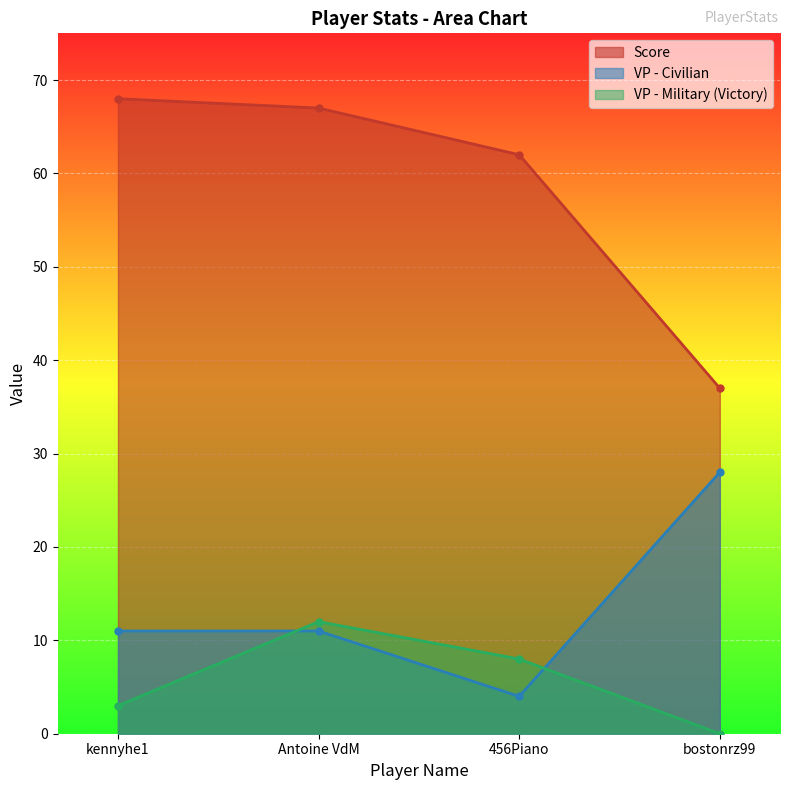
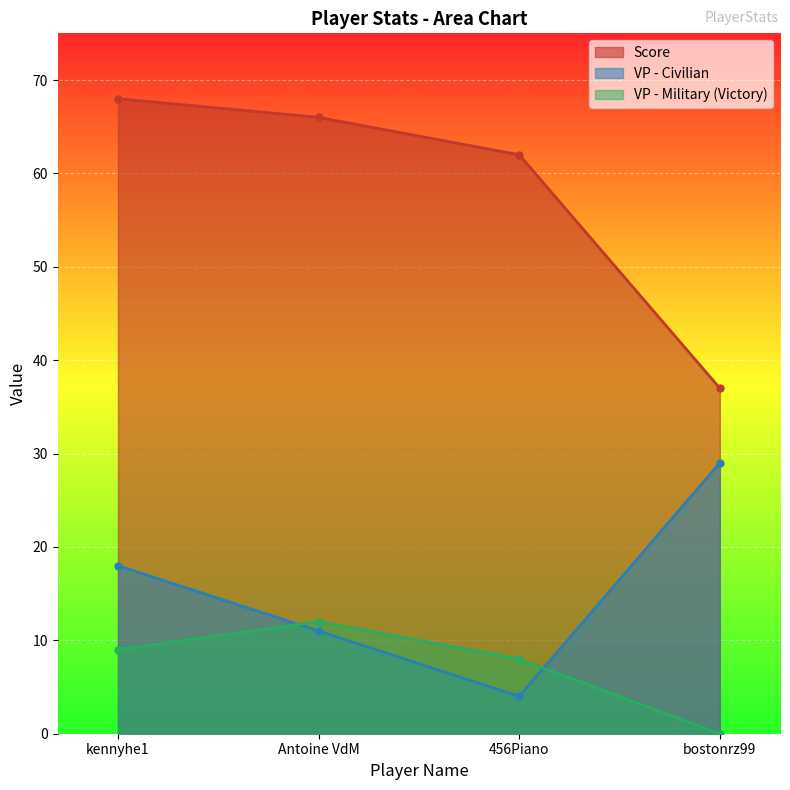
VP - Civilian, kennyhe1: 11 -> 18
VP - Military (Victory), kennyhe1: 3 -> 9
Score, Antoine VdM: 67 -> 66
VP - Civilian, bostonrz99: 28 -> 29
